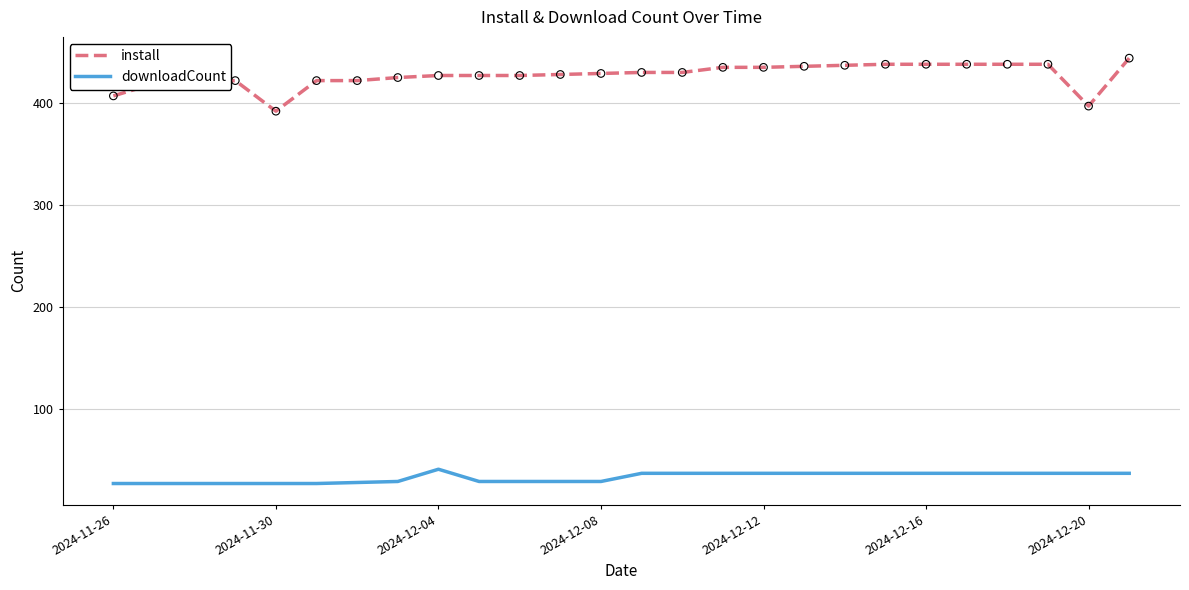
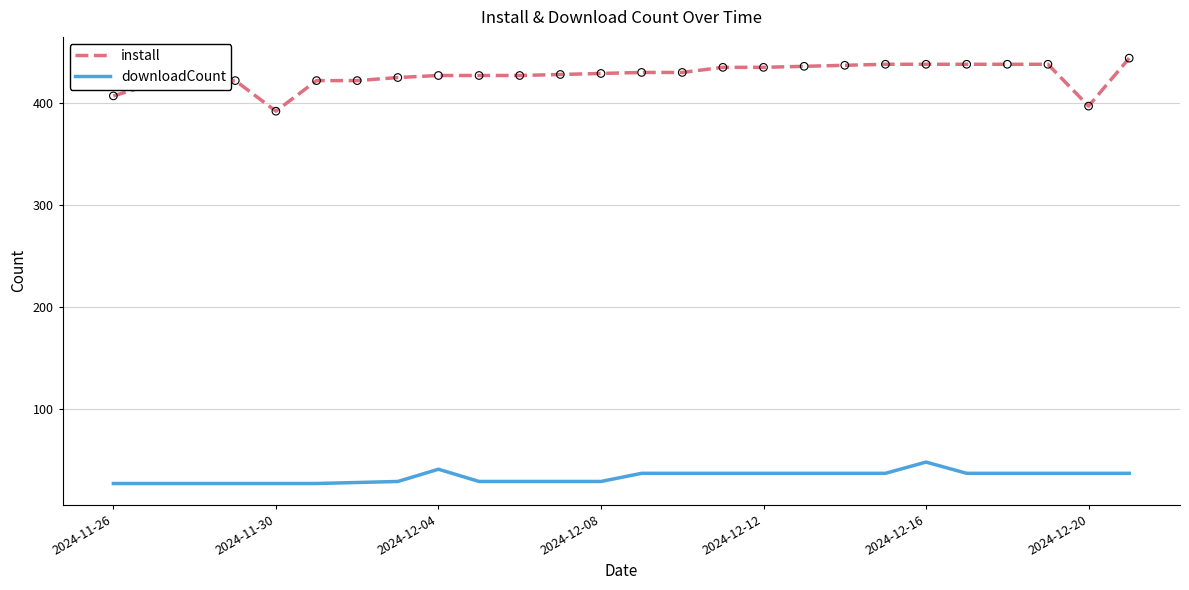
downloadCount, 2024-12-16: 37 -> 48
